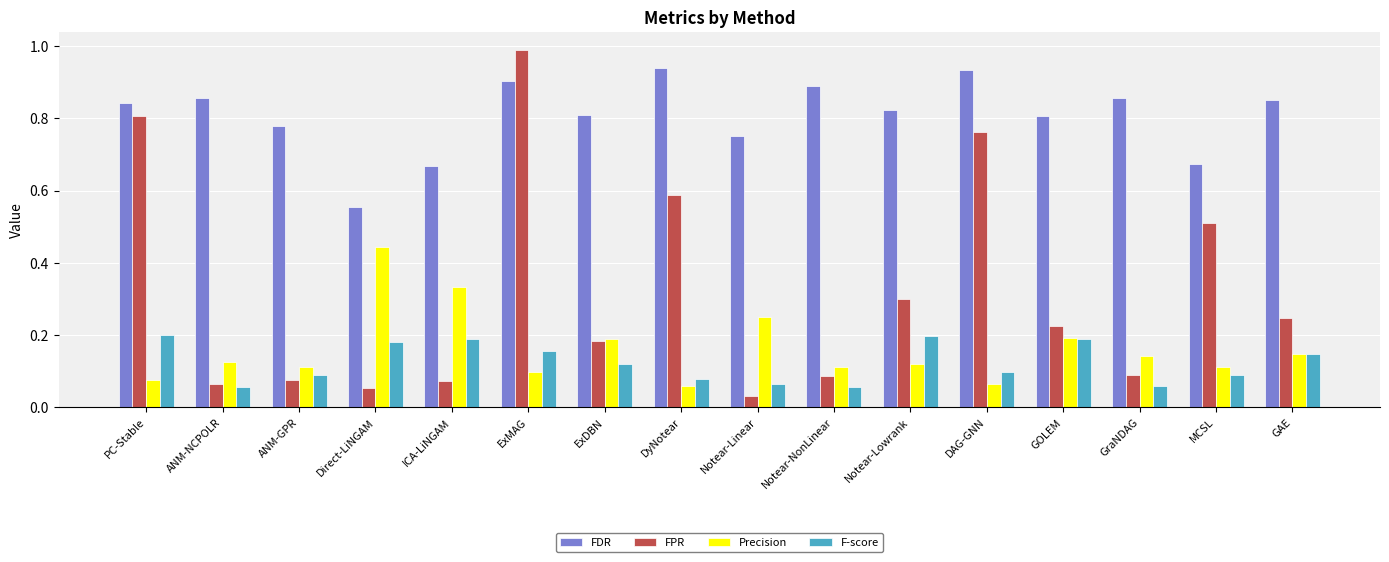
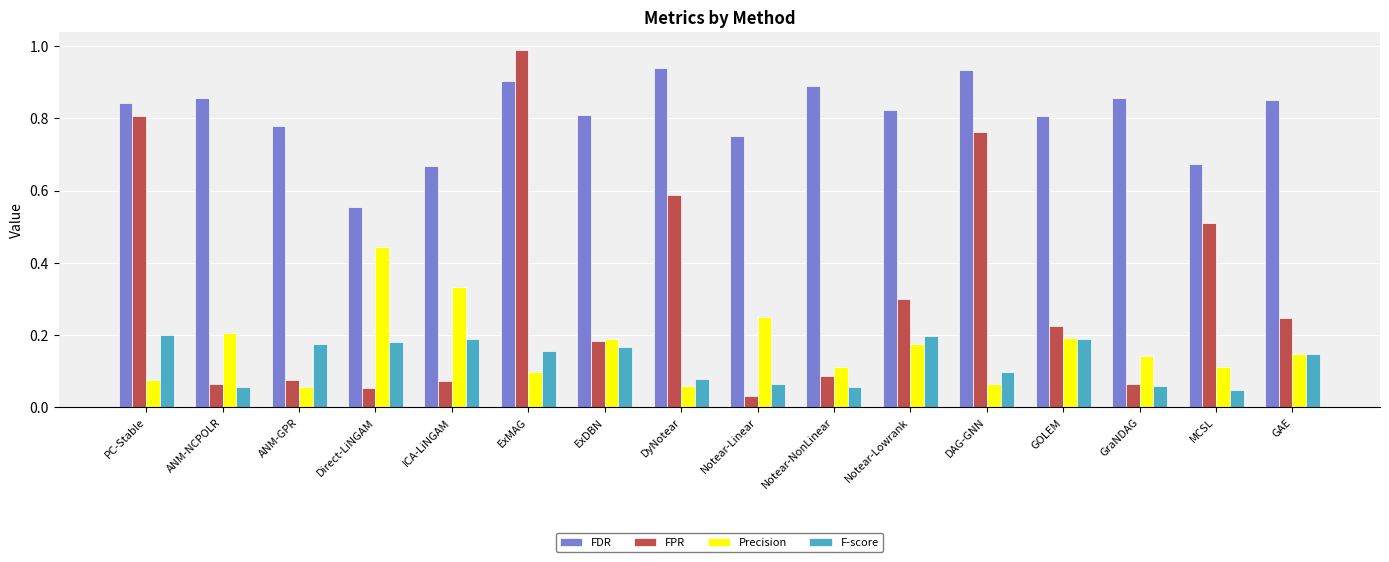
Precision, ANM-NCPOLR: 0.13 -> 0.21
Precision, ANM-GPR: 0.11 -> 0.06
F-score, ANM-GPR: 0.09 -> 0.18
F-score, ExDBN: 0.12 -> 0.17
Precision, Notear-Lowrank: 0.12 -> 0.18
FPR, GraNDAG: 0.09 -> 0.06
F-score, MCSL: 0.09 -> 0.05
